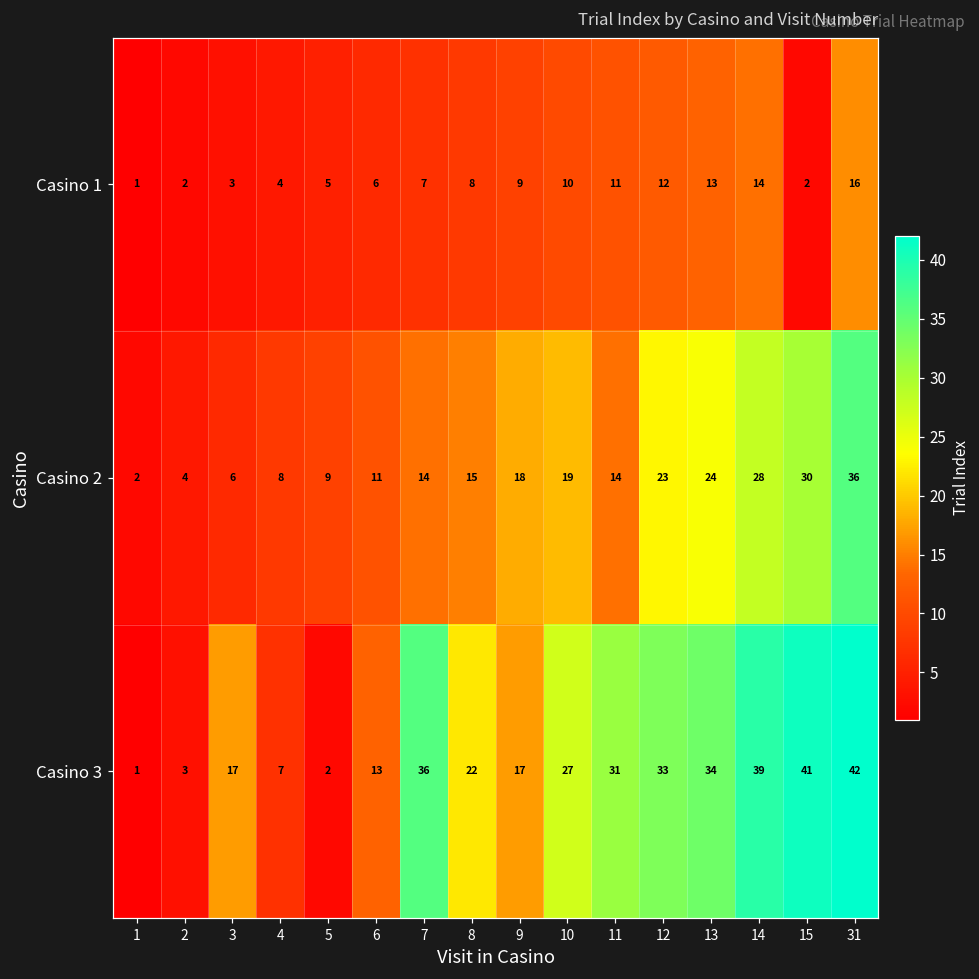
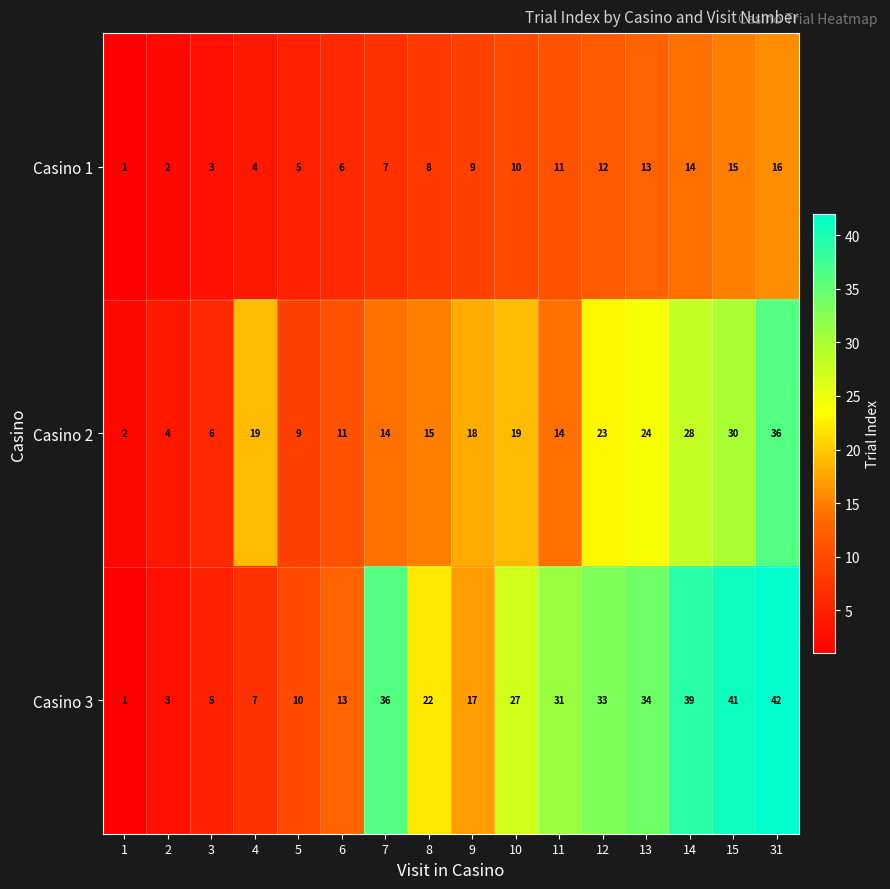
Casino 1, 15: 2 -> 15
Casino 2, 4: 8 -> 19
Casino 3, 3: 17 -> 5
Casino 3, 5: 2 -> 10
